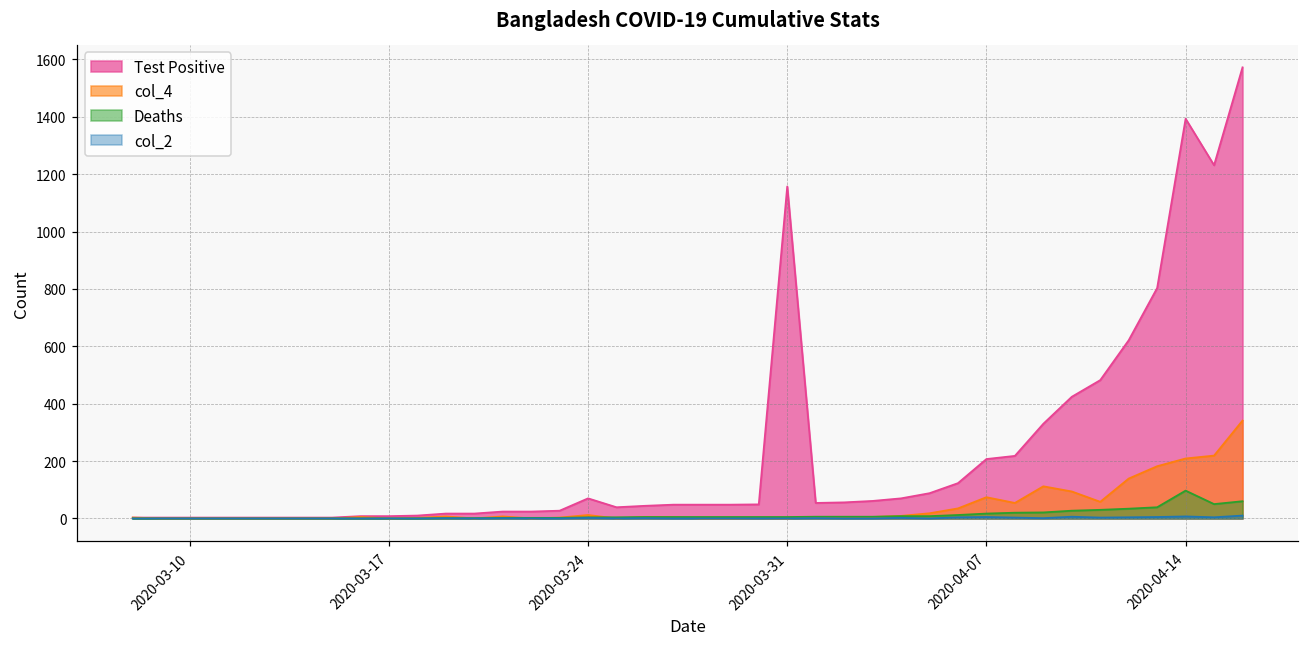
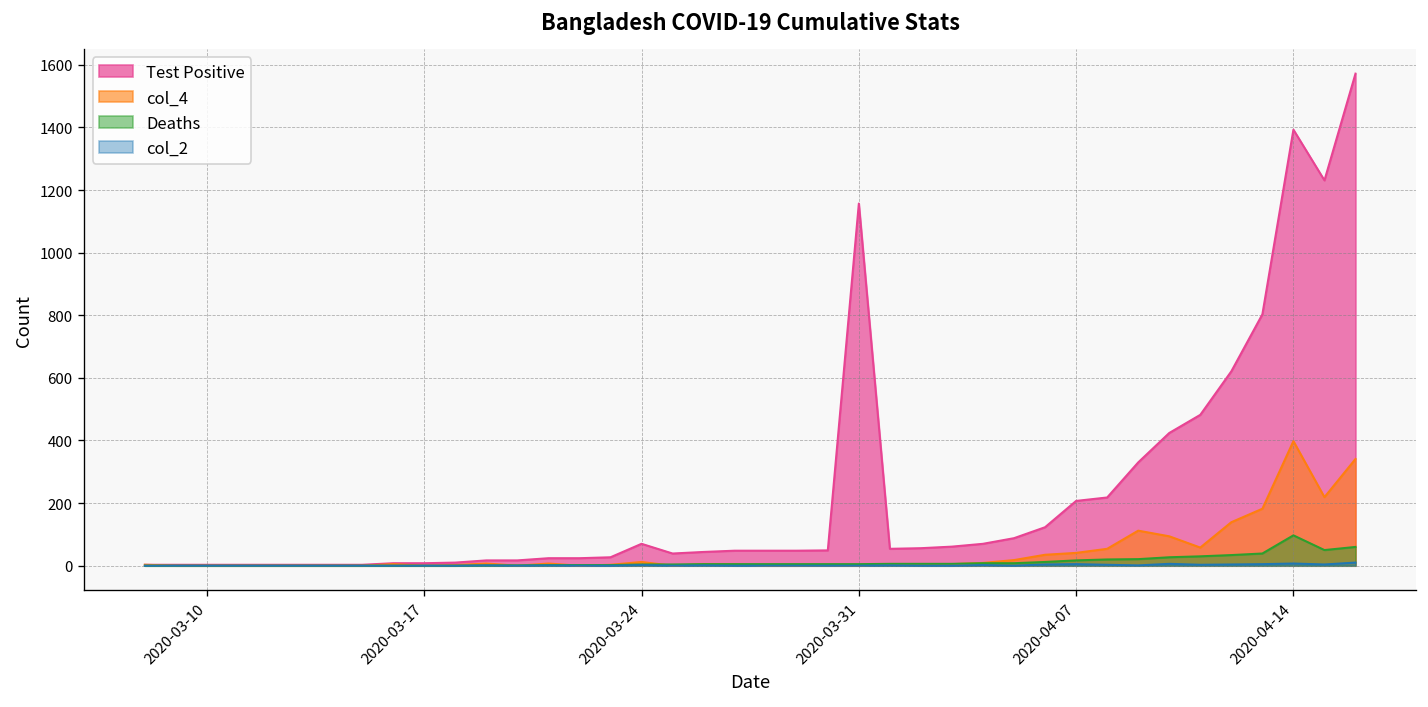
col_4, 2020-04-07: 70 -> 40
col_4, 2020-04-14: 210 -> 400
